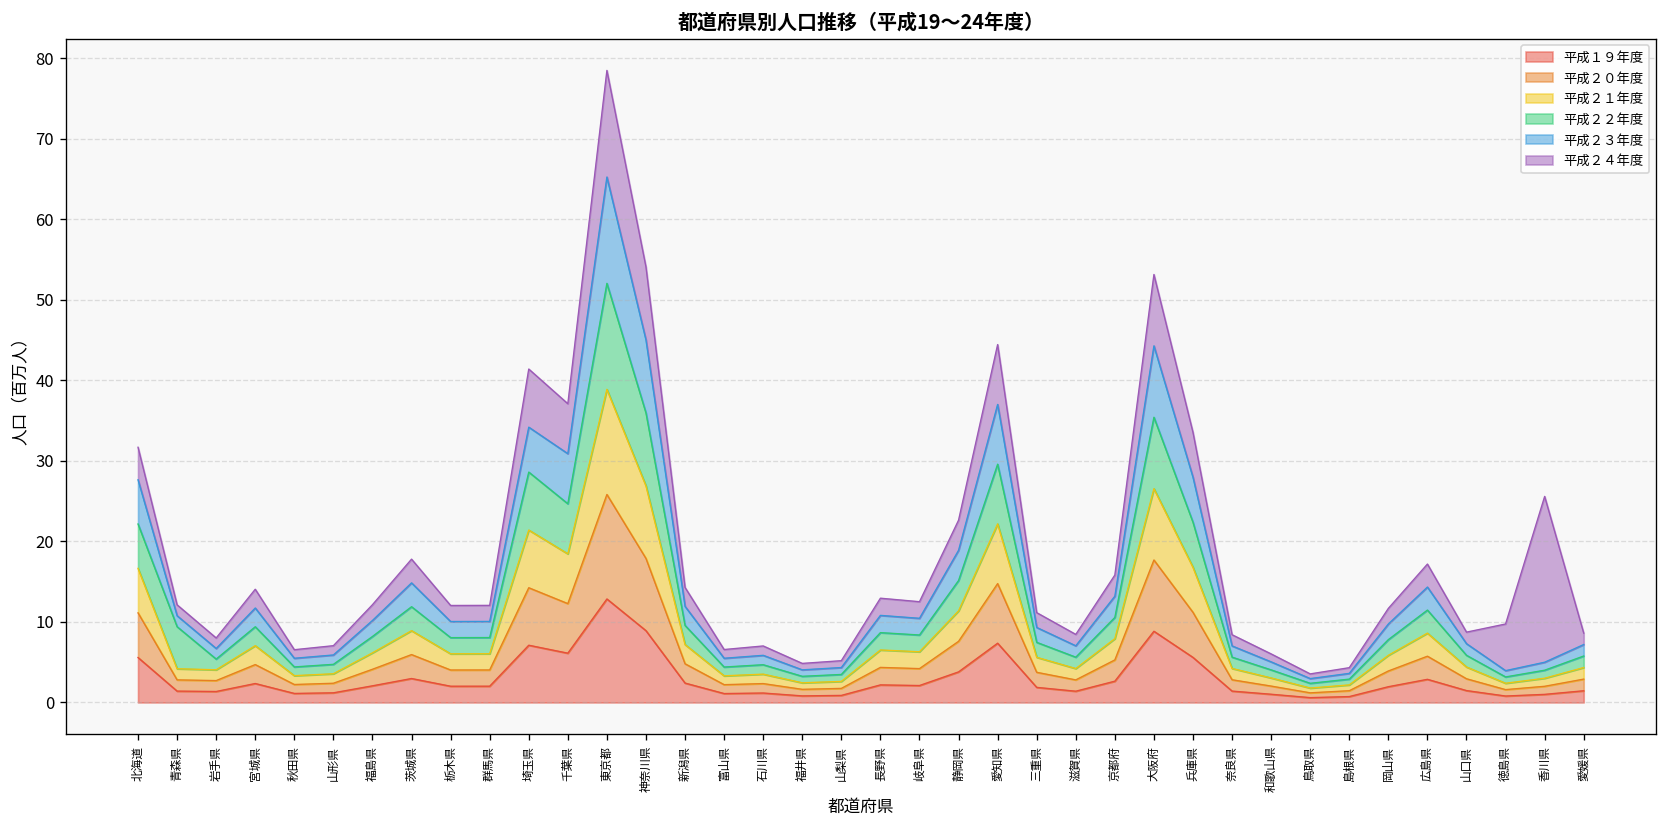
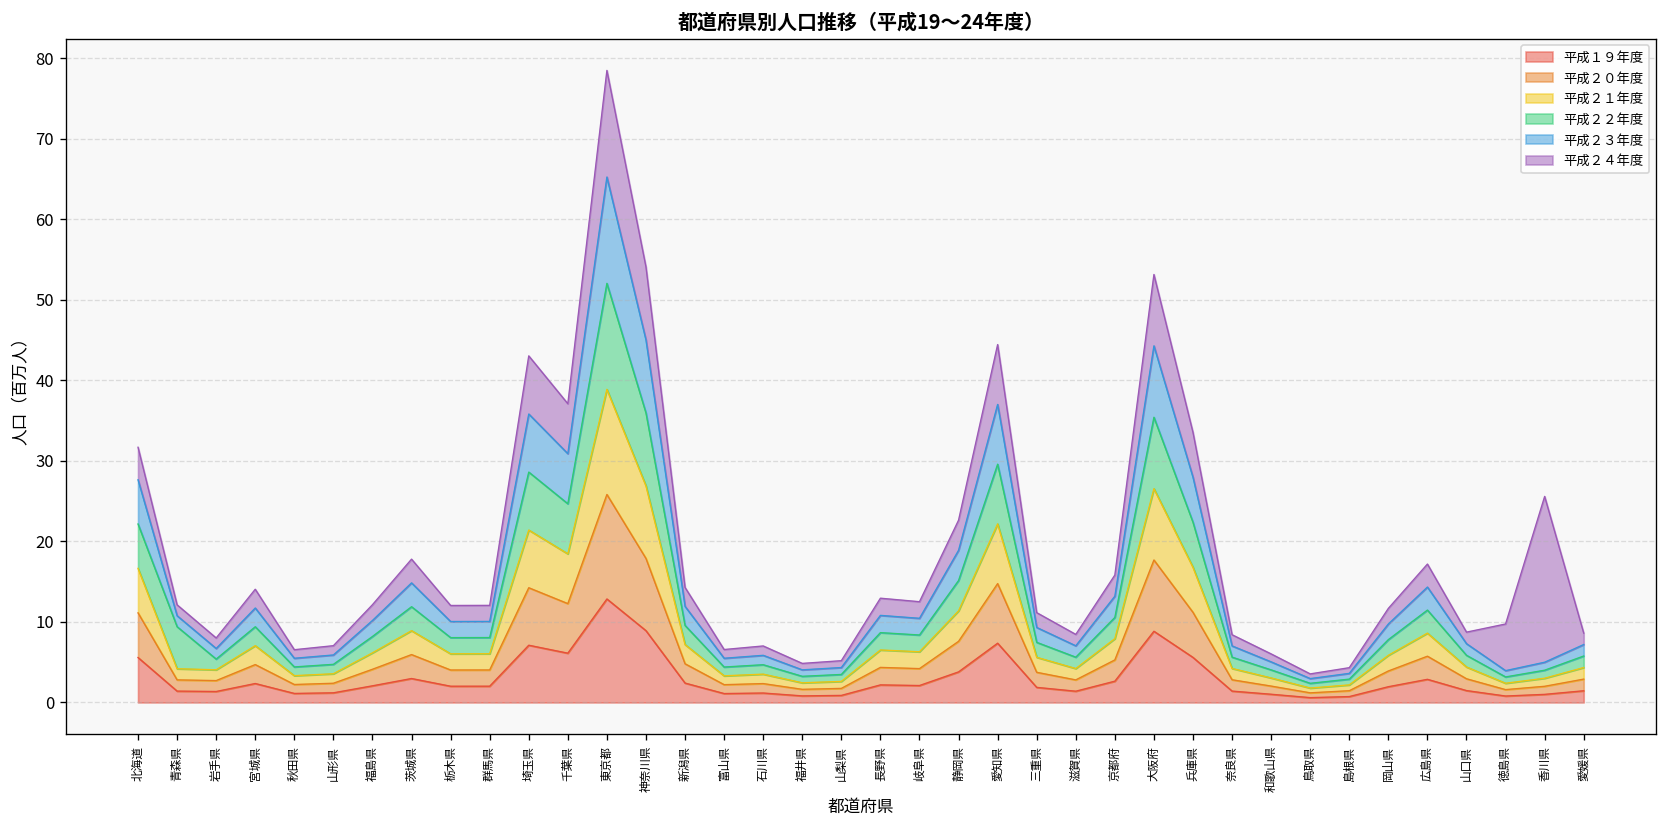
平成２３年度, 埼玉県: 6 -> 7
